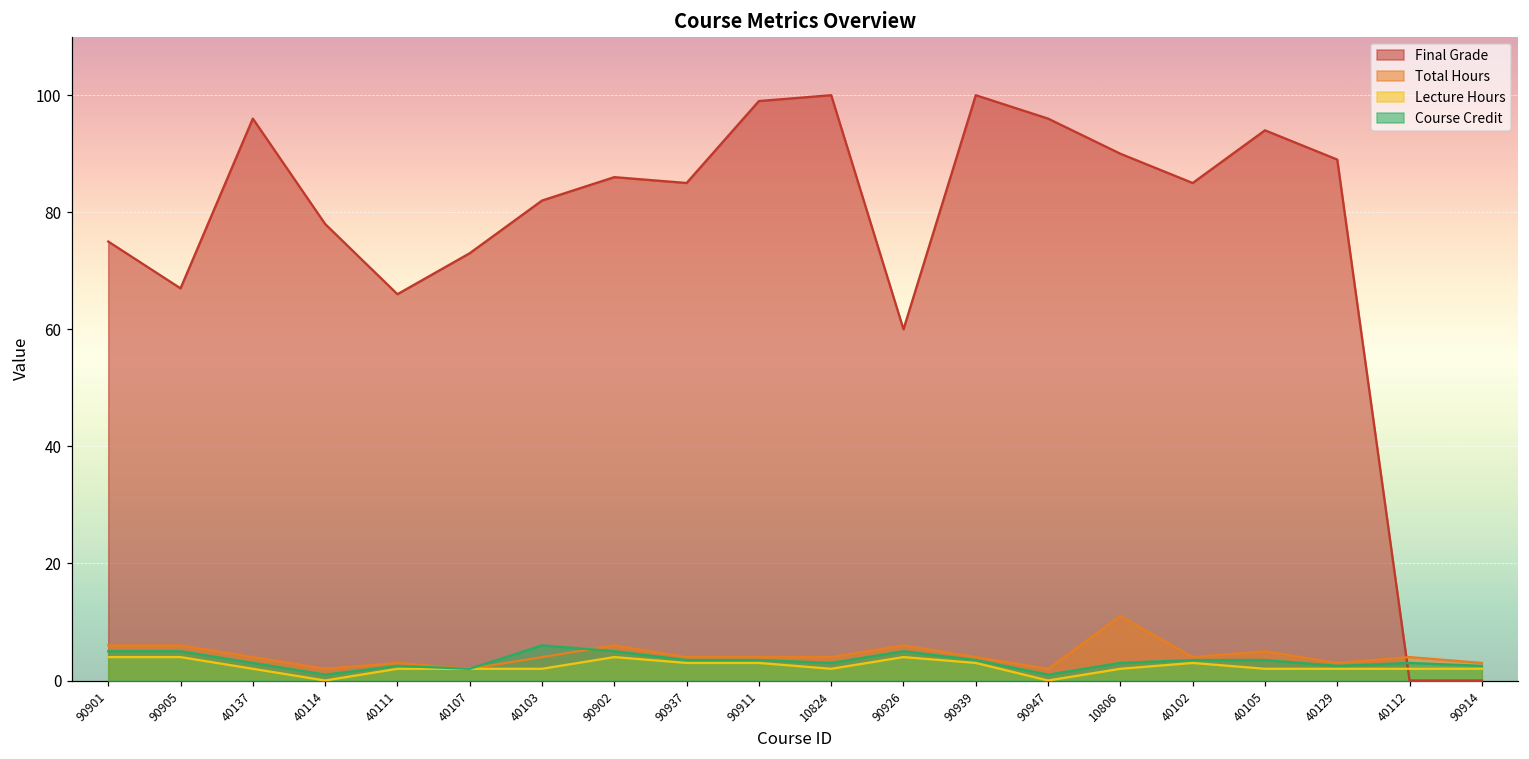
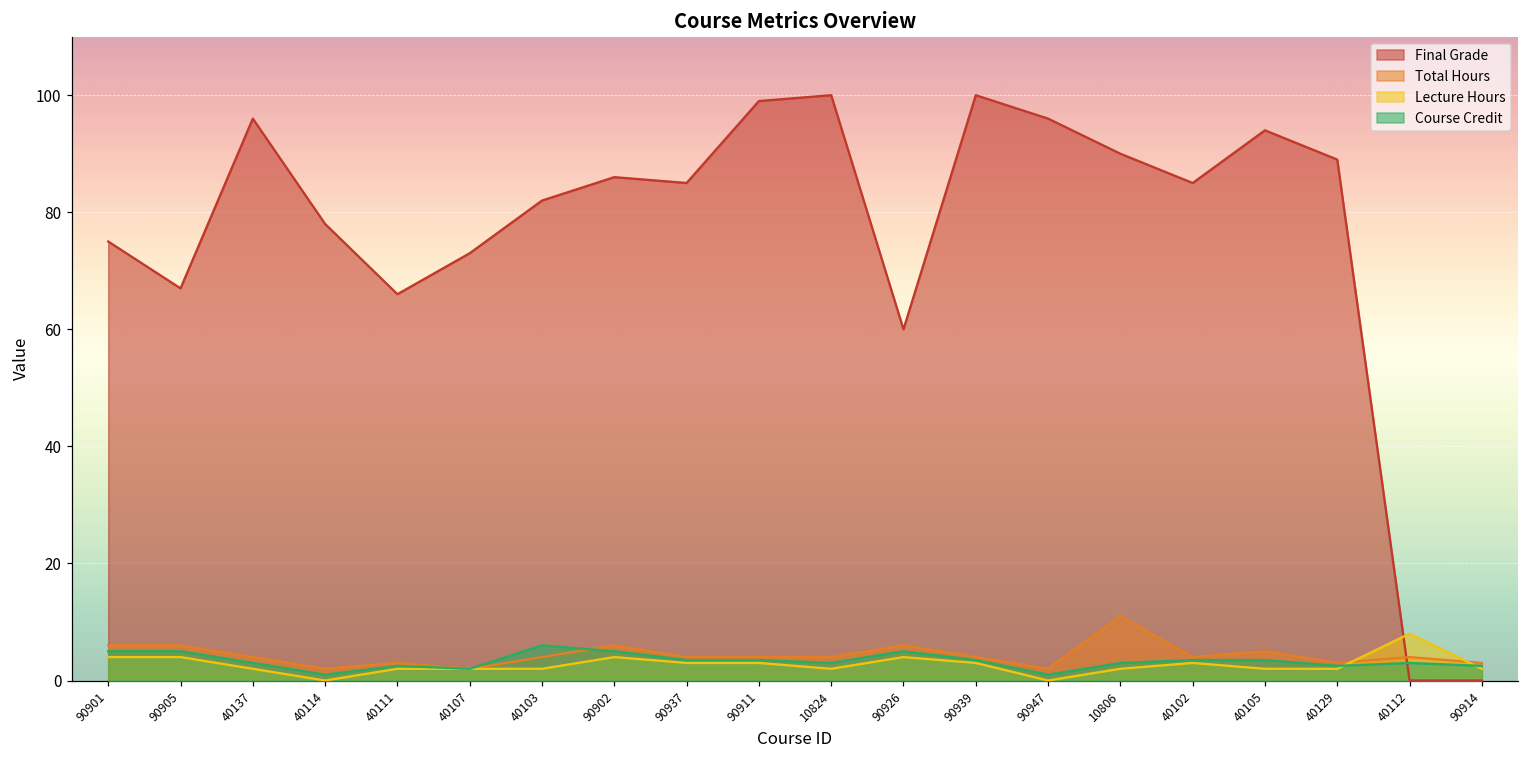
Lecture Hours, 40112: 2 -> 8
